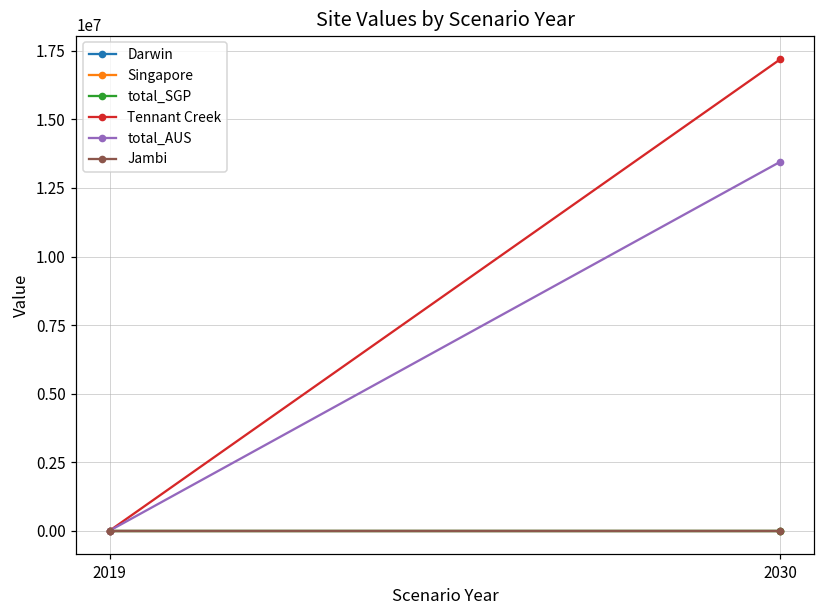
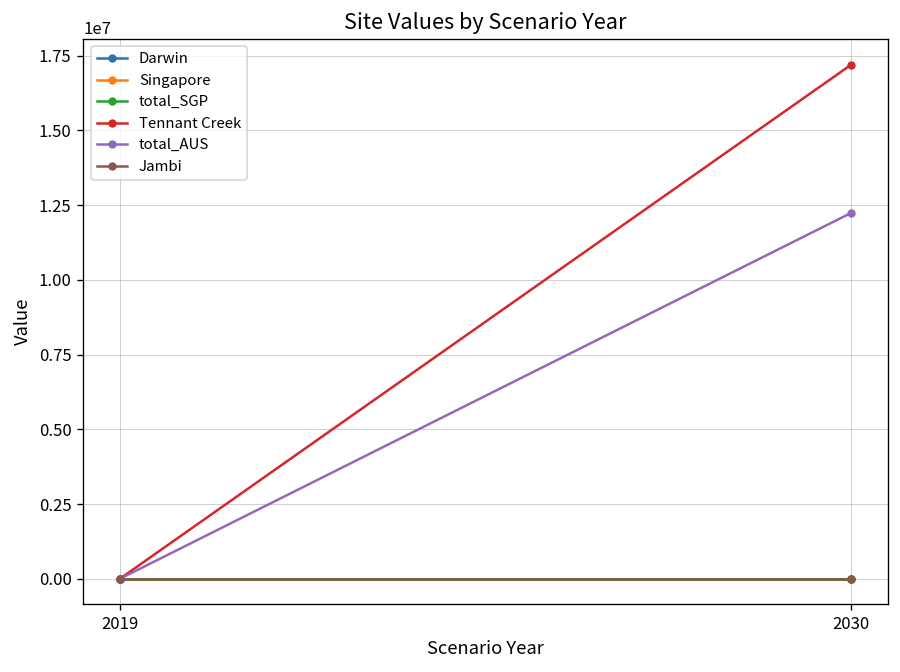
total_AUS, 2030: 13500000 -> 12200000
